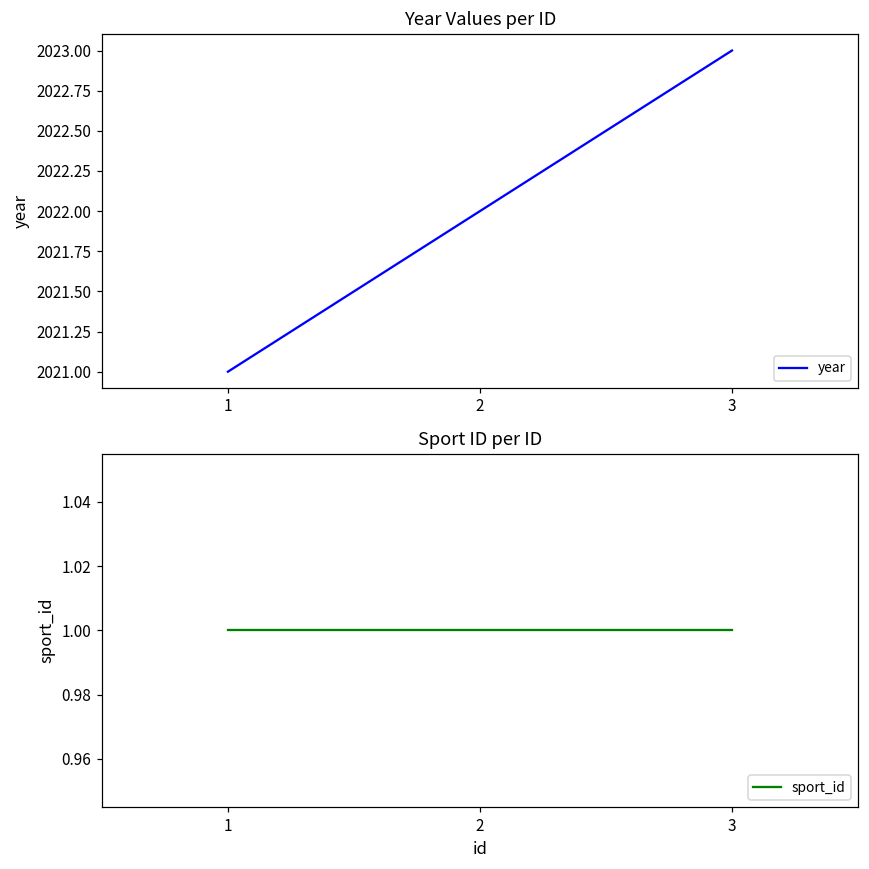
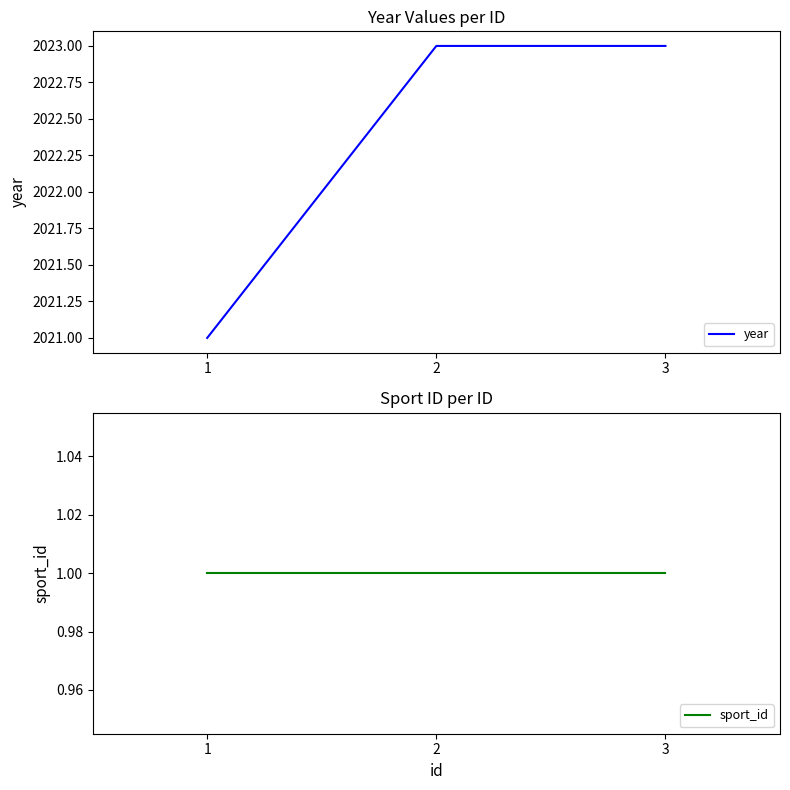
Year Values per ID, 2: 2022 -> 2023
